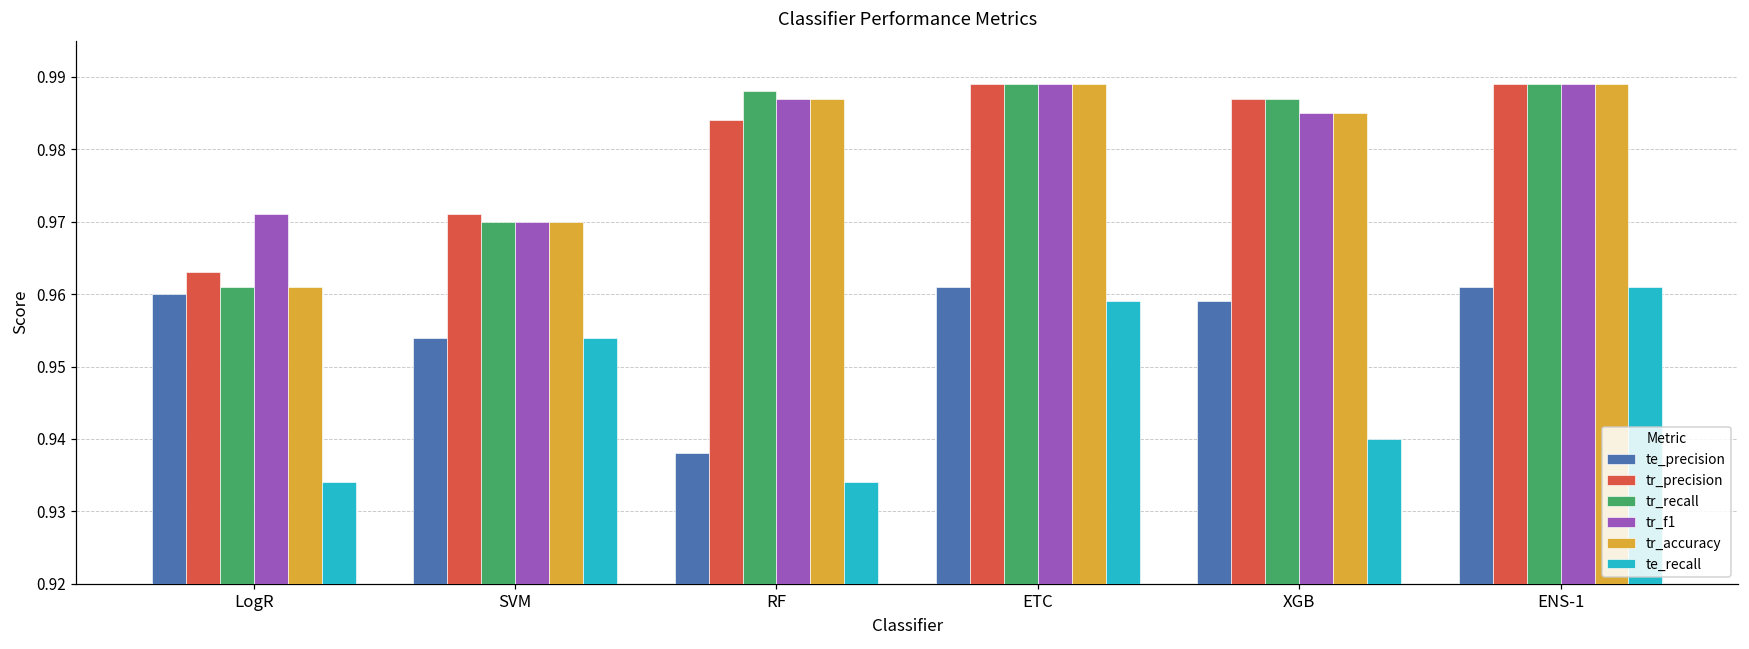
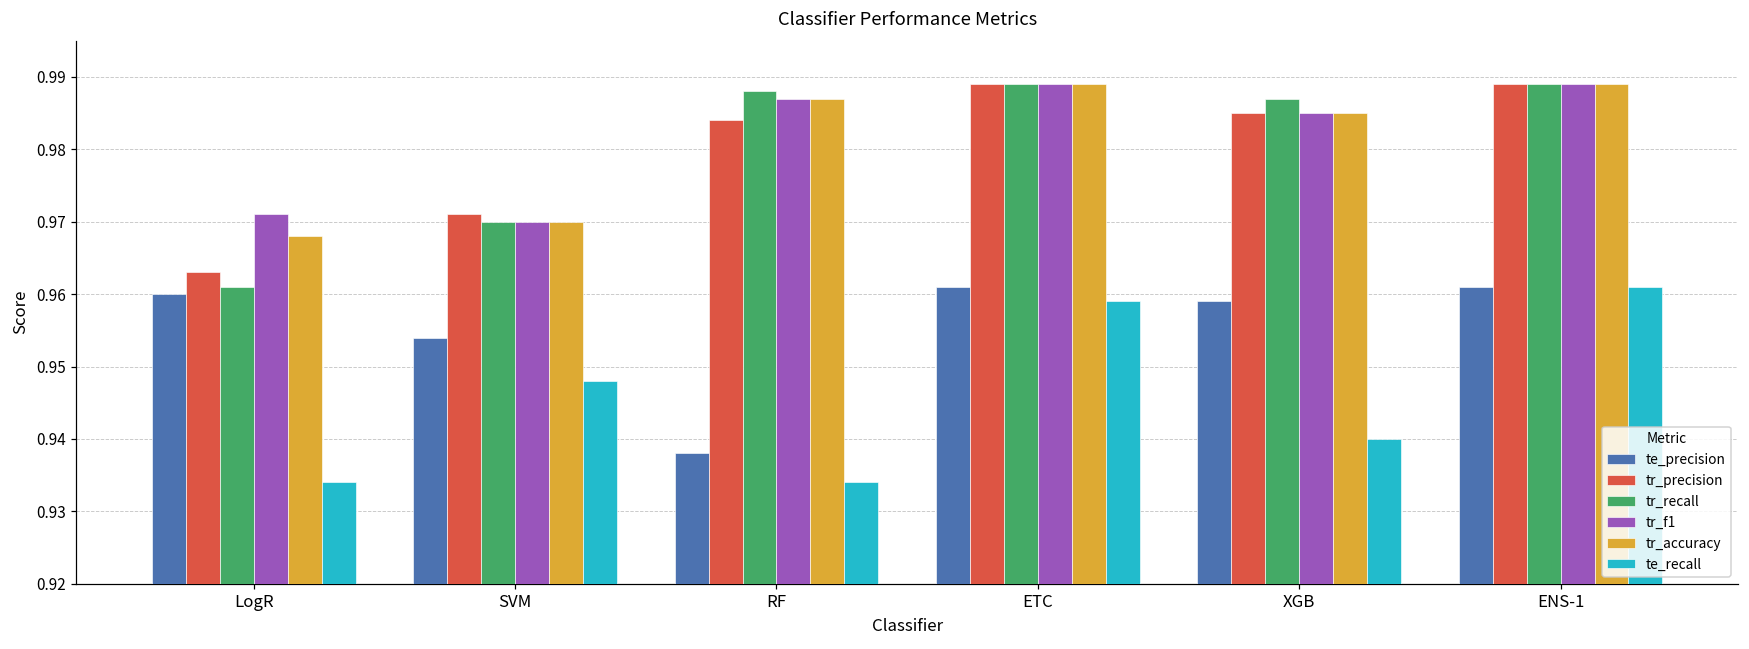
tr_accuracy, LogR: 0.961 -> 0.968
te_recall, SVM: 0.954 -> 0.948
tr_precision, XGB: 0.987 -> 0.985
